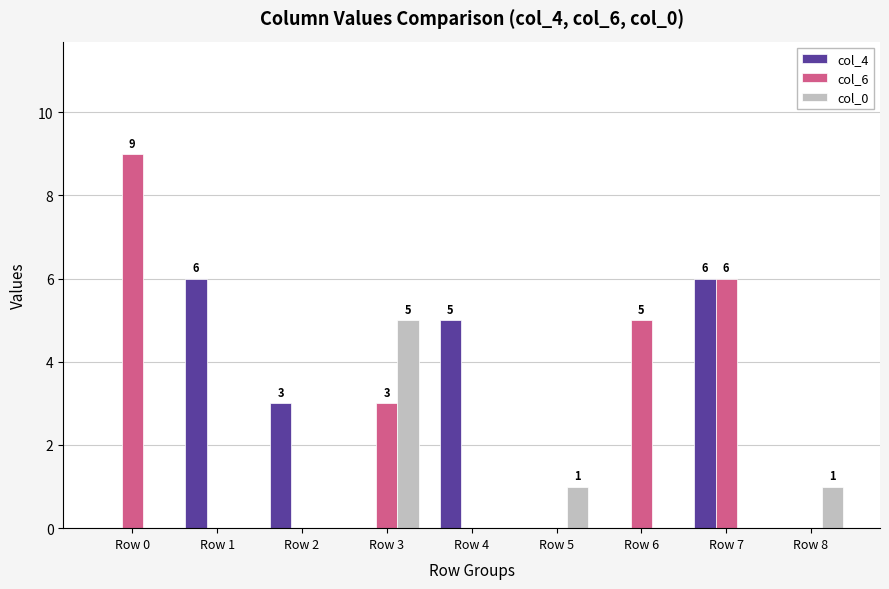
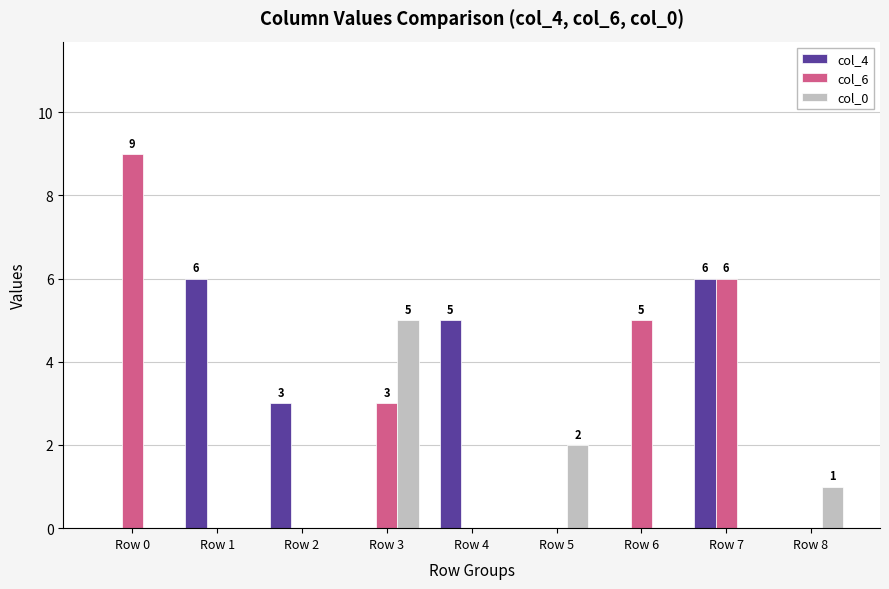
col_0, Row 5: 1 -> 2
